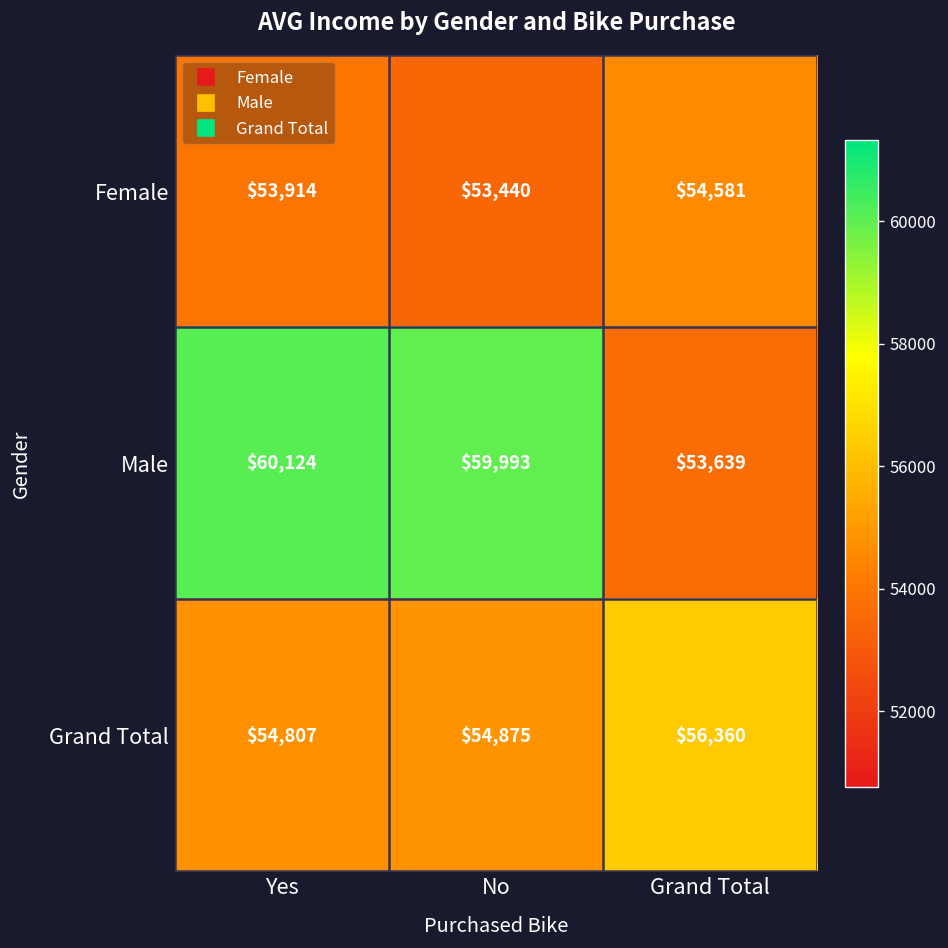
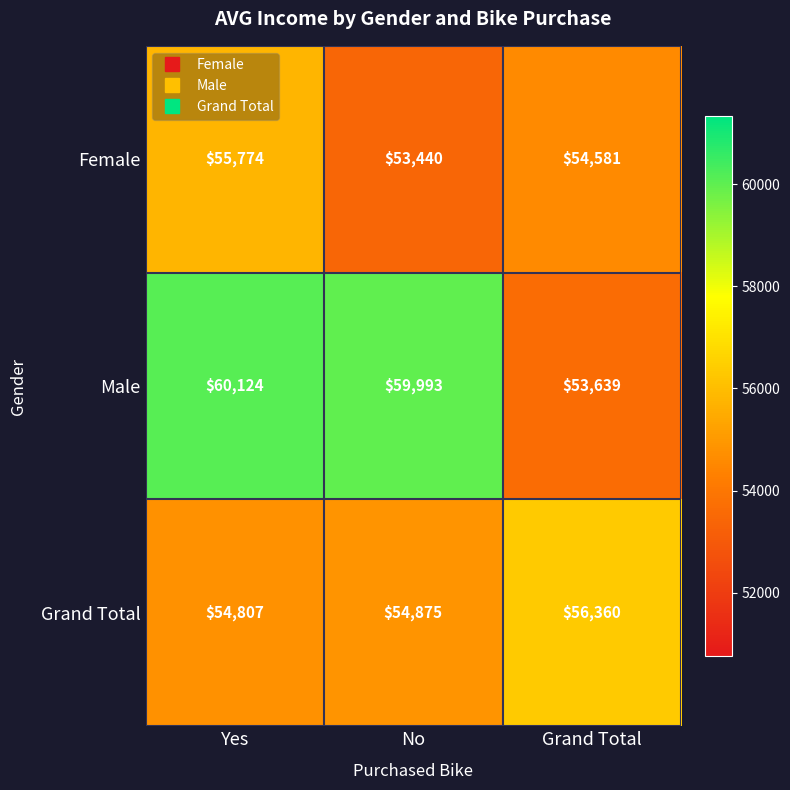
Female, Yes: $53,914 -> $55,774
